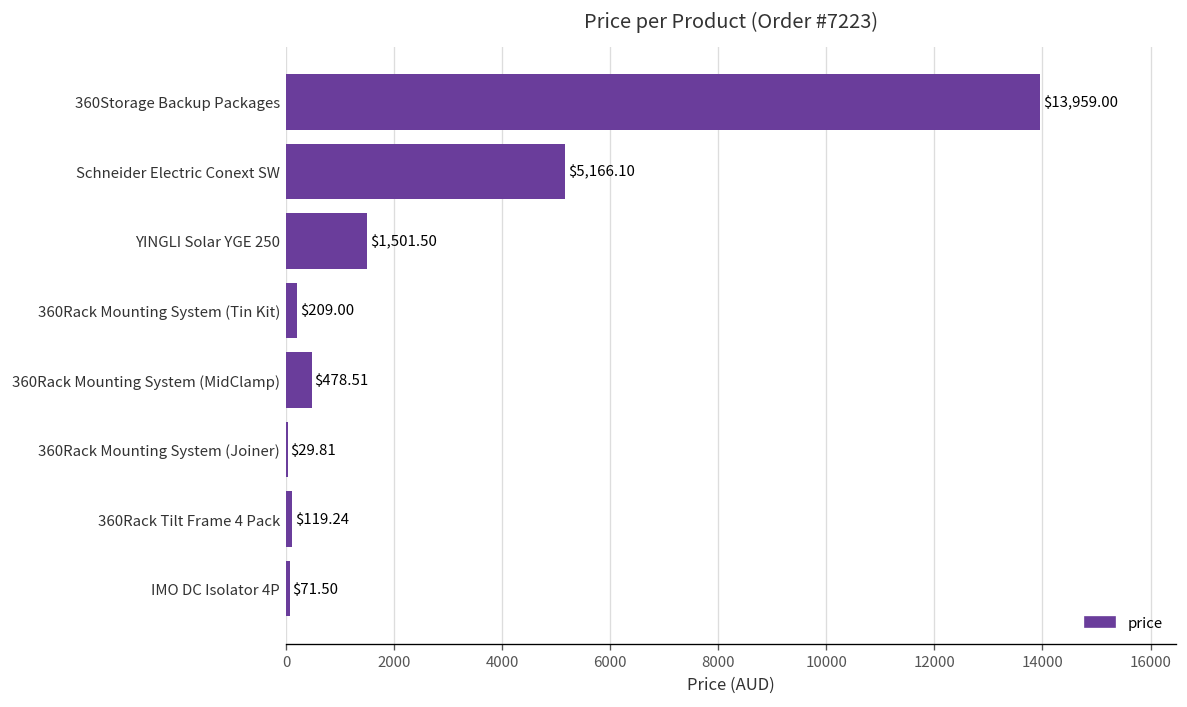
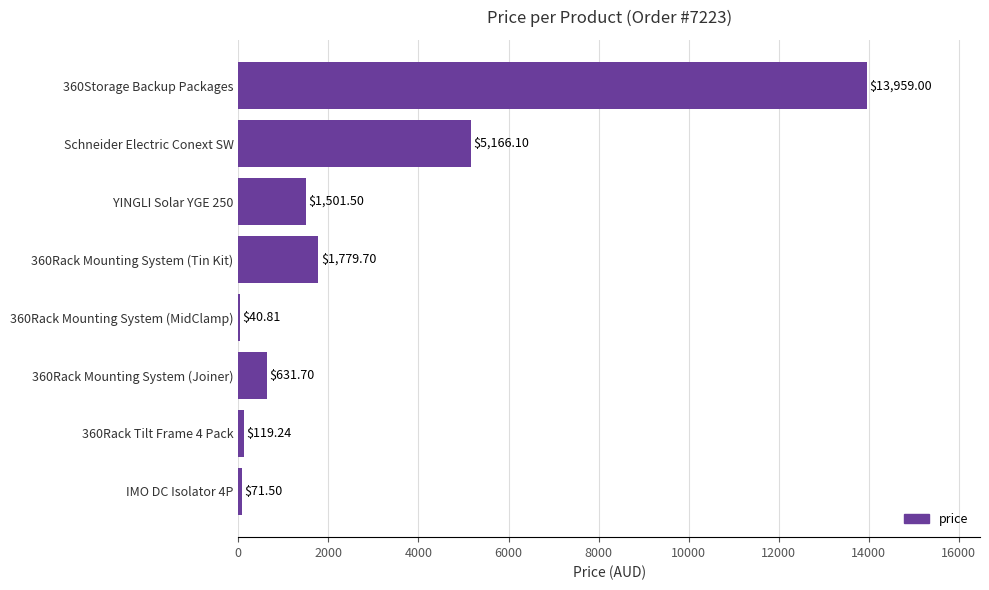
360Rack Mounting System (Tin Kit): $209.00 -> $1,779.70
360Rack Mounting System (MidClamp): $478.51 -> $40.81
360Rack Mounting System (Joiner): $29.81 -> $631.70
